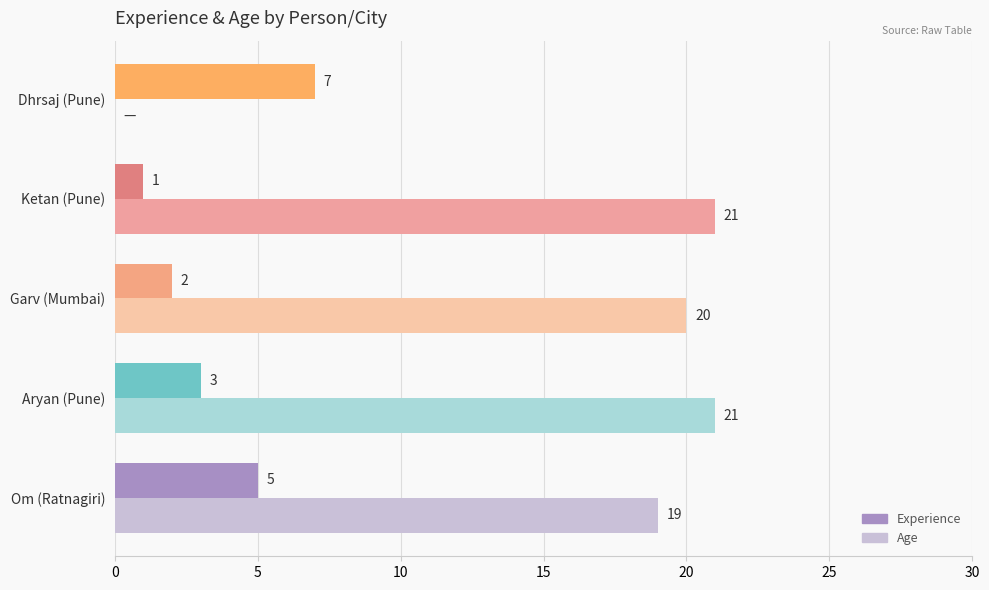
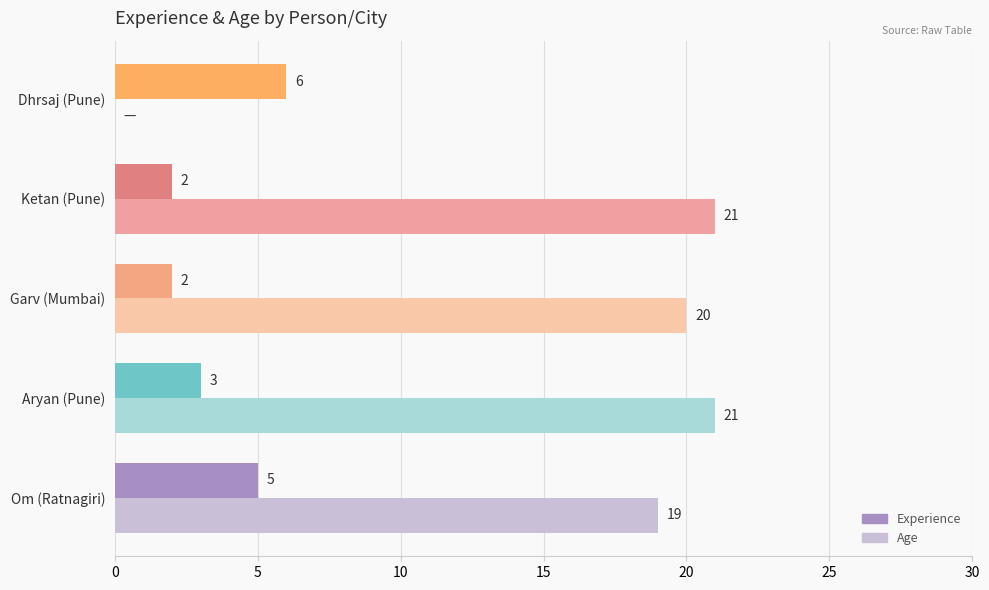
Experience, Dhrsaj (Pune): 7 -> 6
Experience, Ketan (Pune): 1 -> 2
